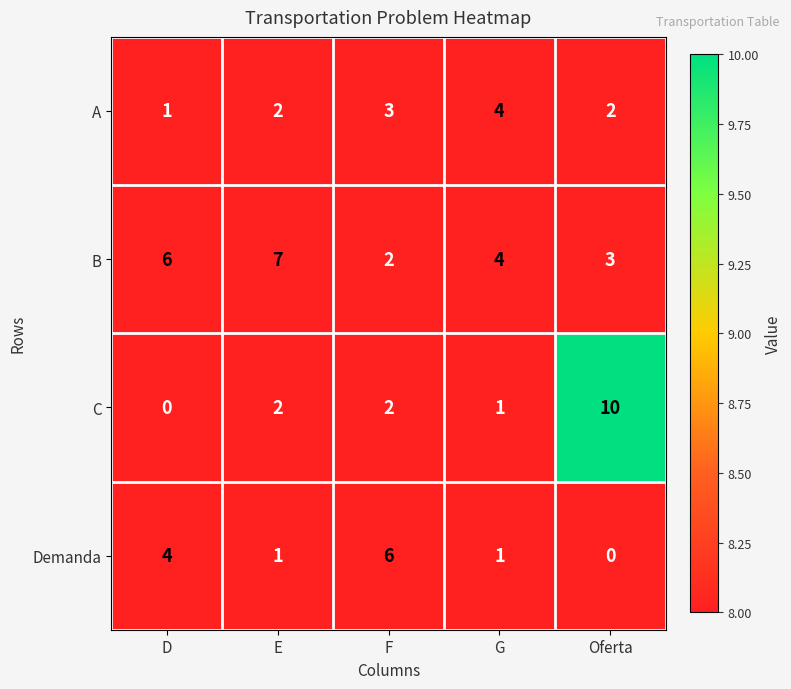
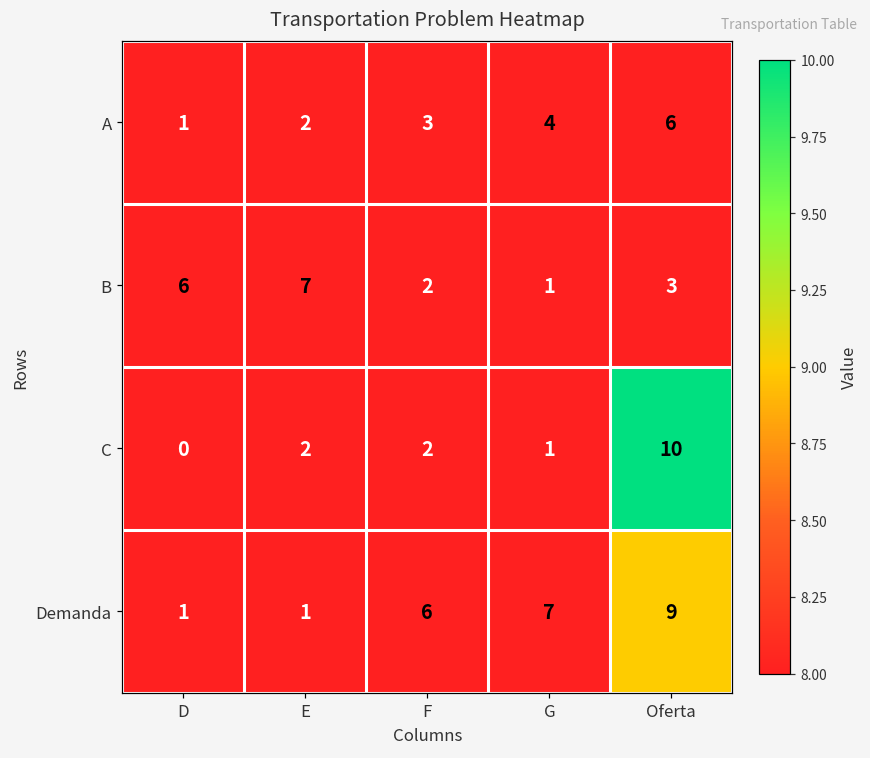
A, Oferta: 2 -> 6
B, G: 4 -> 1
Demanda, D: 4 -> 1
Demanda, G: 1 -> 7
Demanda, Oferta: 0 -> 9
